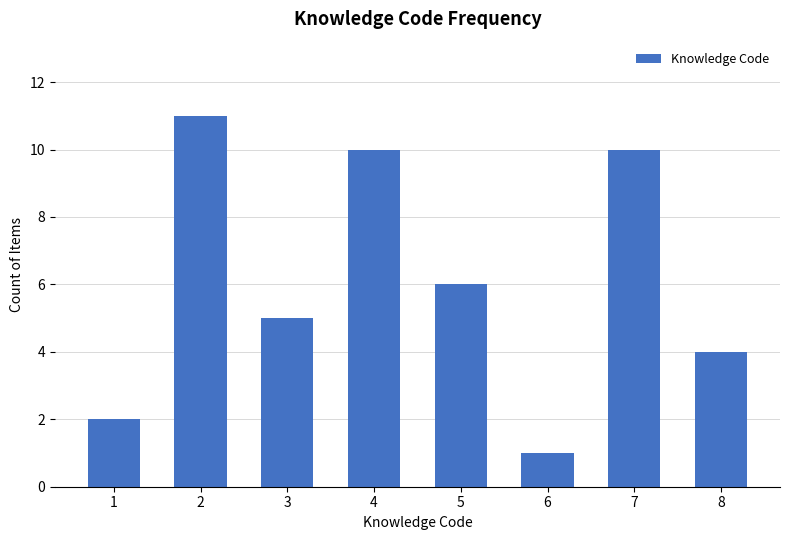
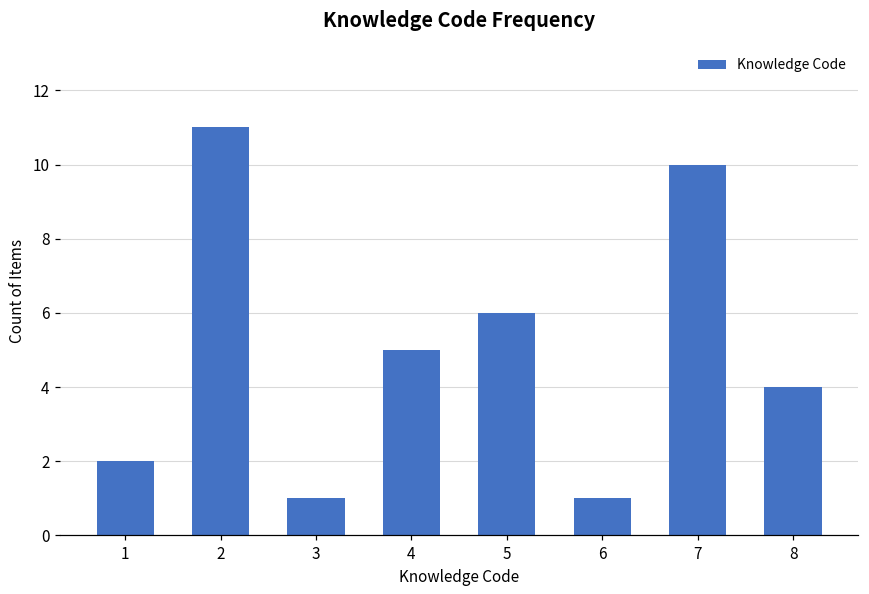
3: 5 -> 1
4: 10 -> 5
